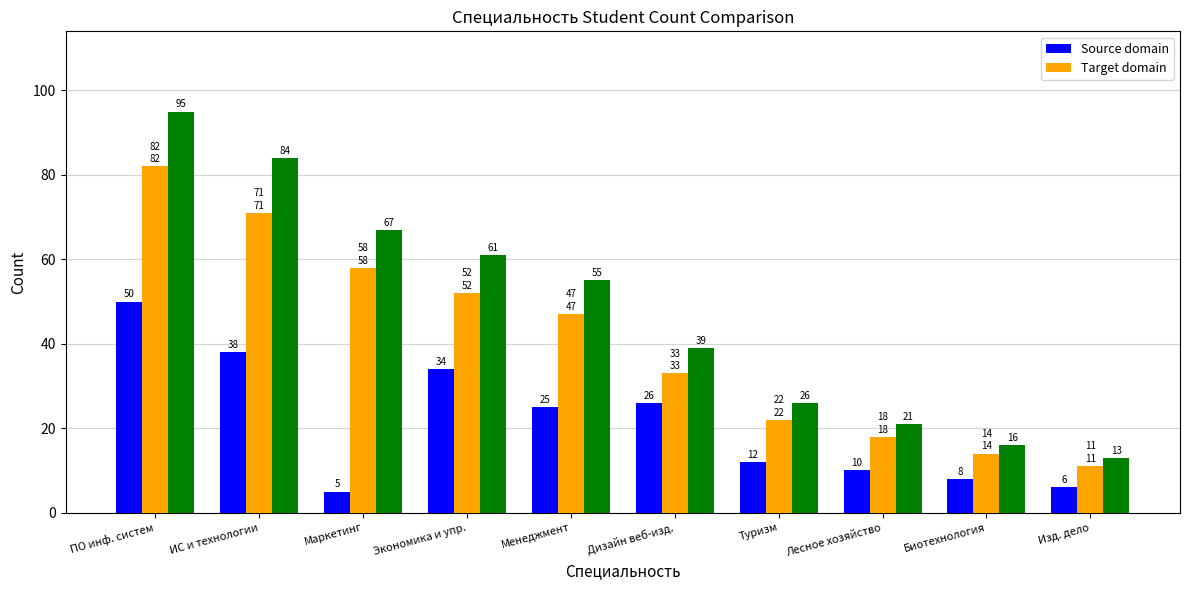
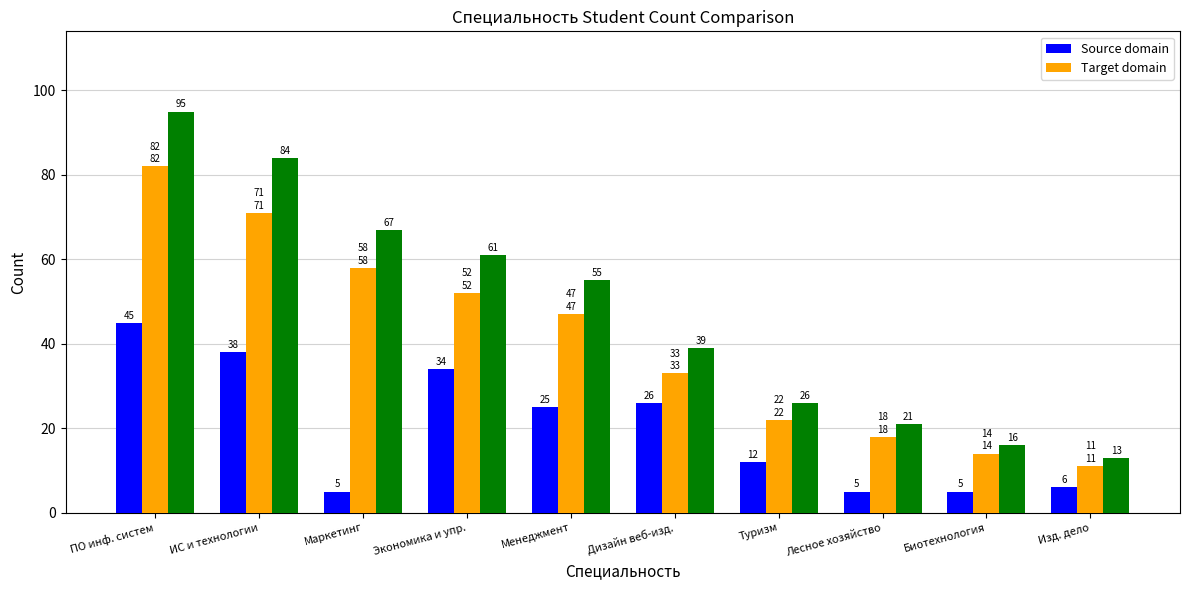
Source domain, ПО инф. систем: 50 -> 45
Source domain, Лесное хозяйство: 10 -> 5
Source domain, Биотехнология: 8 -> 5
